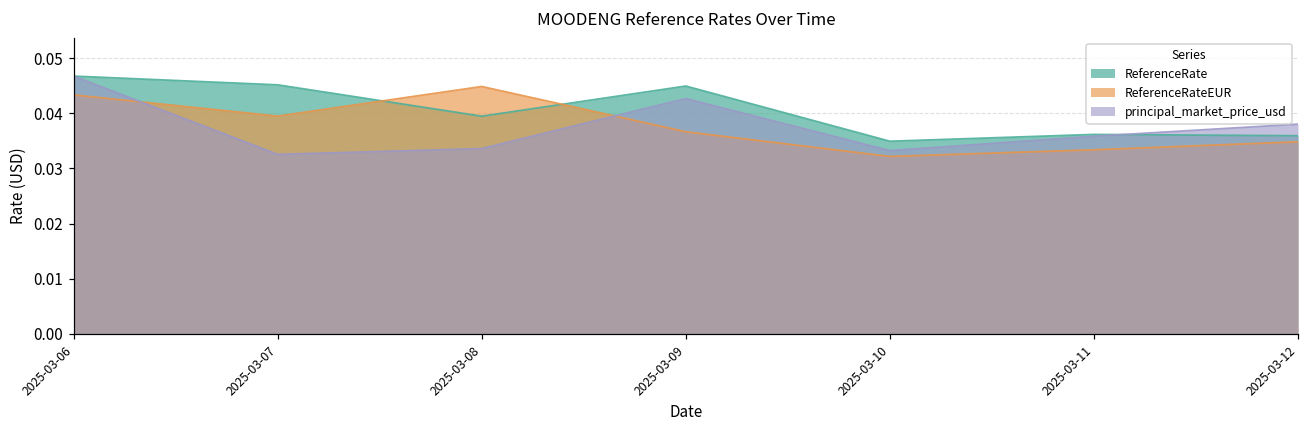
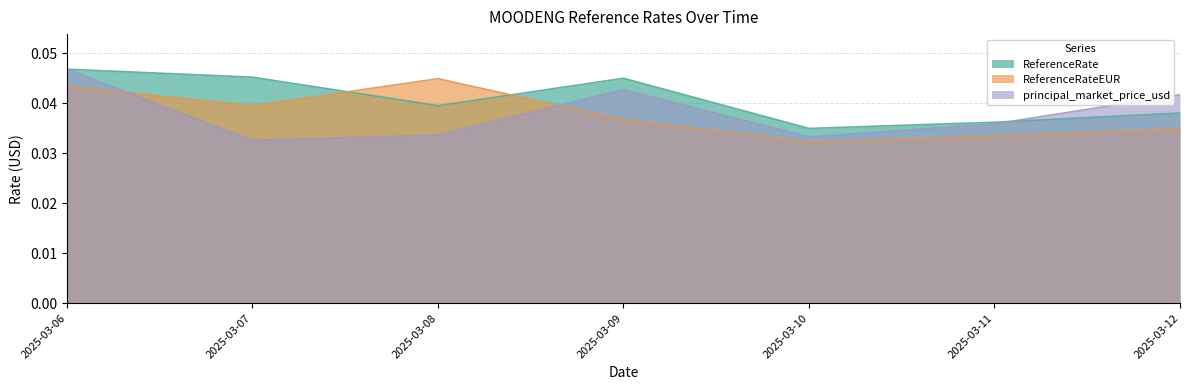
ReferenceRate, 2025-03-12: 0.036 -> 0.038
principal_market_price_usd, 2025-03-12: 0.038 -> 0.042
